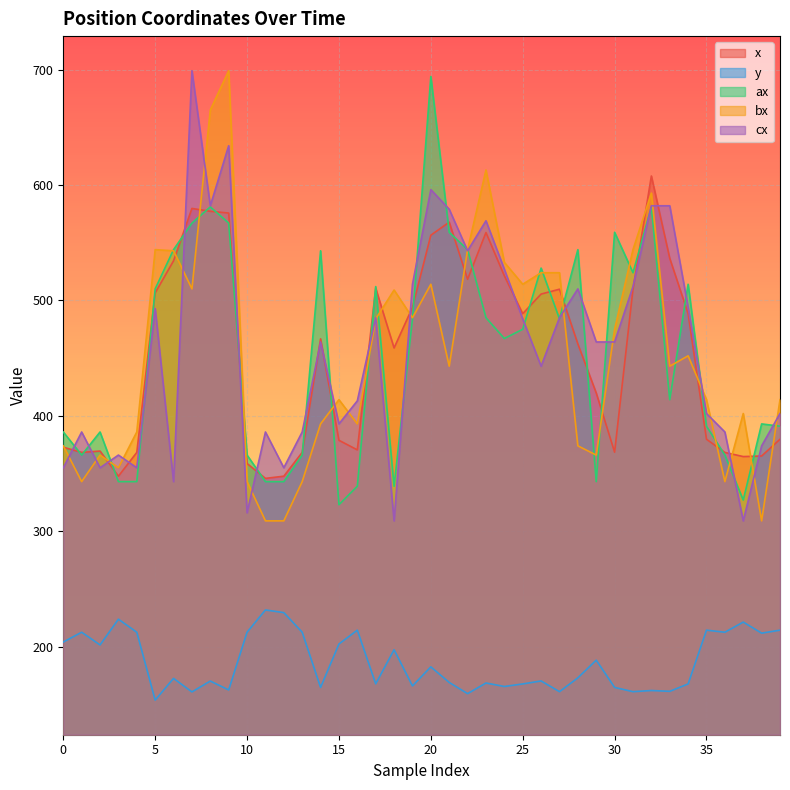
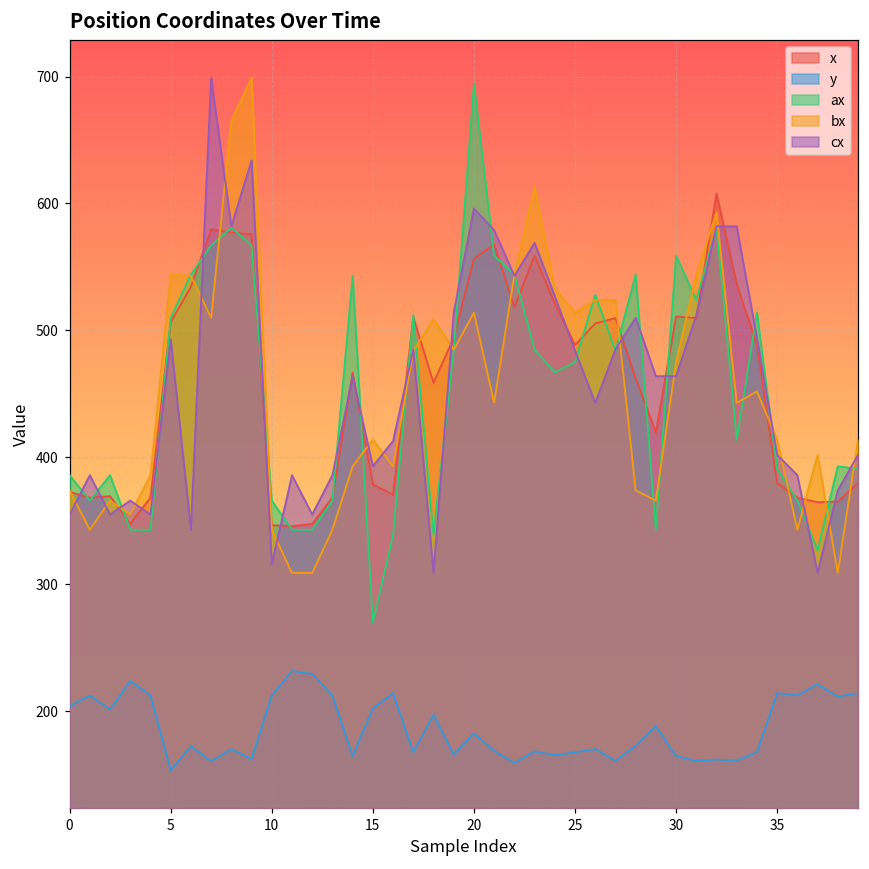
x, 10: 359 -> 347
ax, 15: 323 -> 270
x, 30: 369 -> 511
